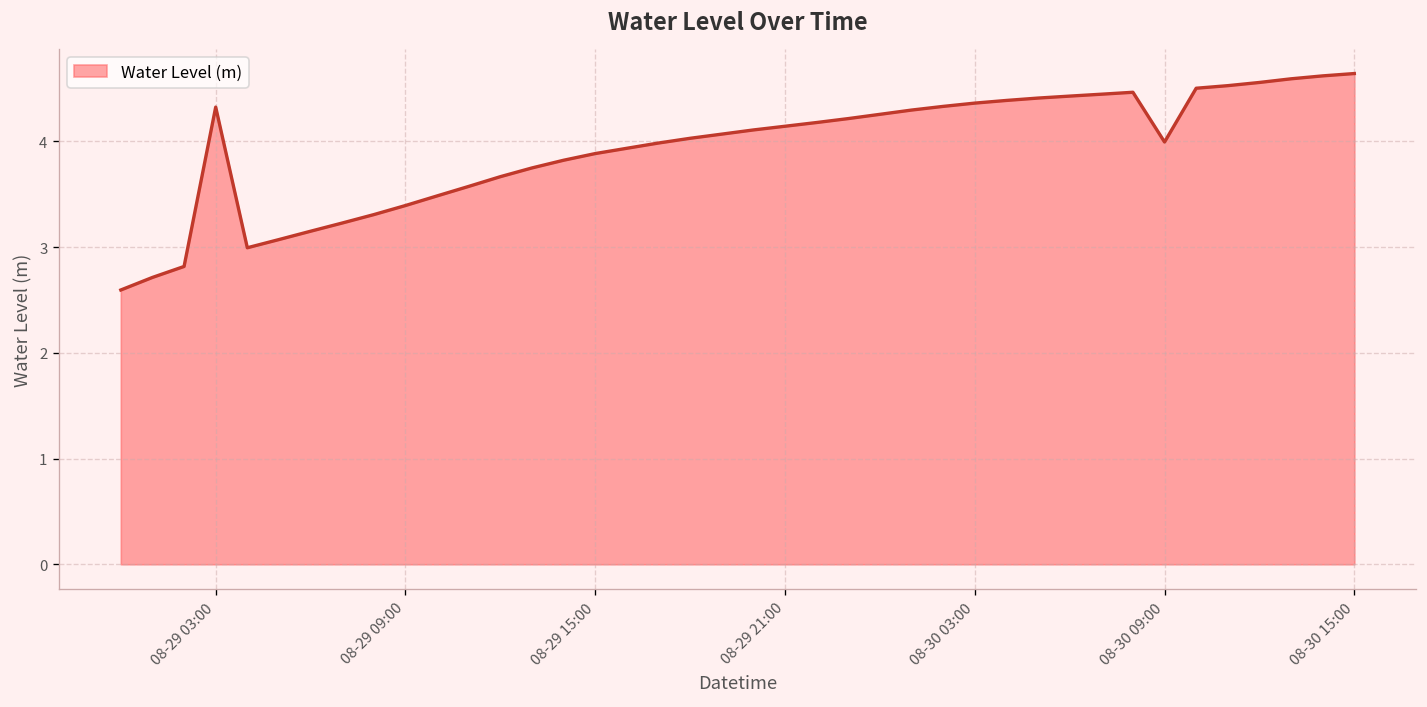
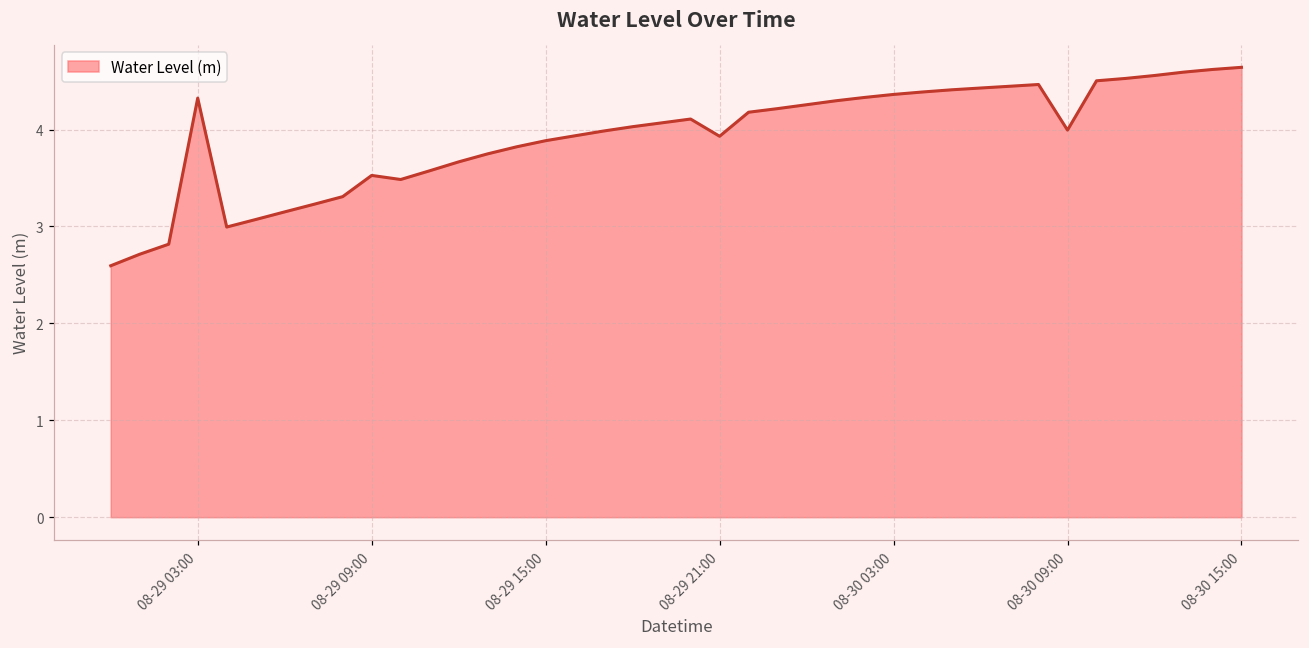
08-29 09:00: 3.4 -> 3.5
08-29 21:00: 4.1 -> 3.9
